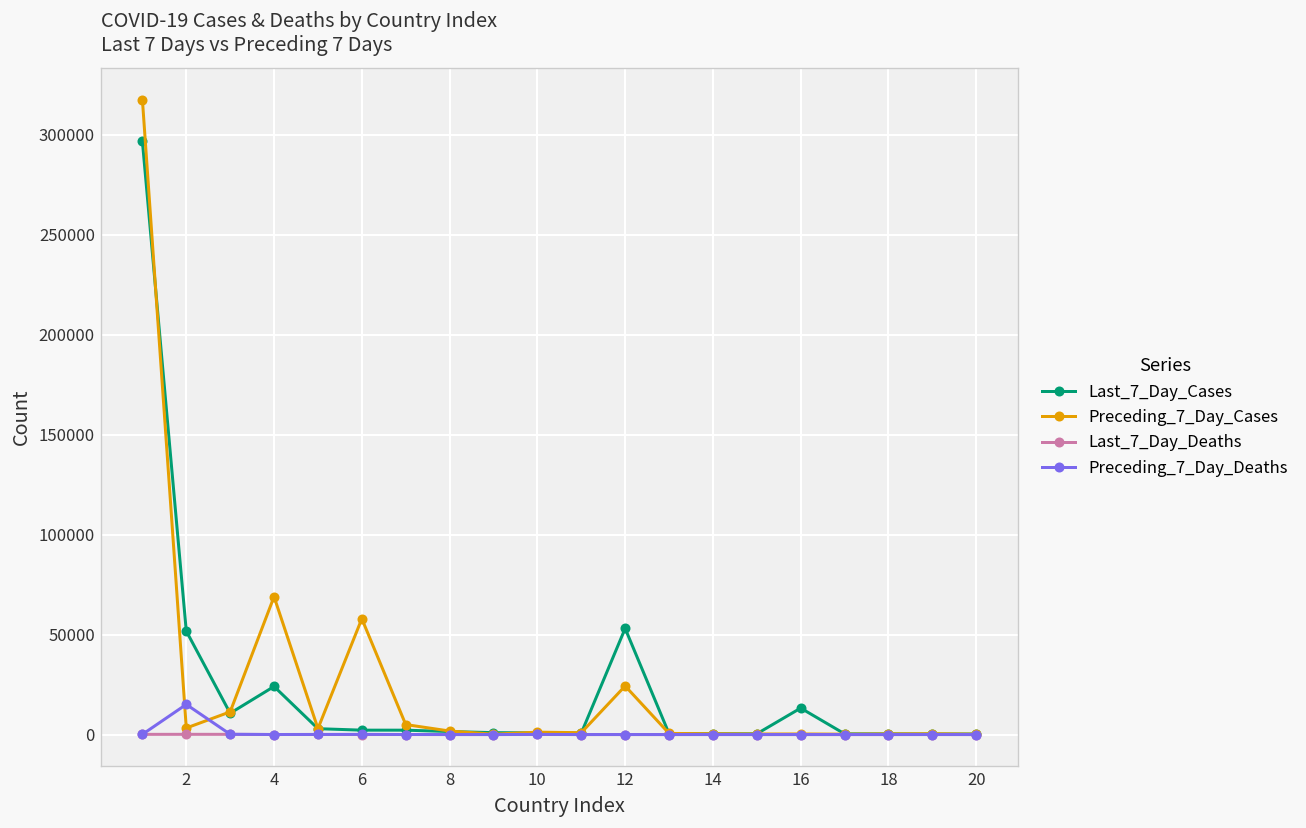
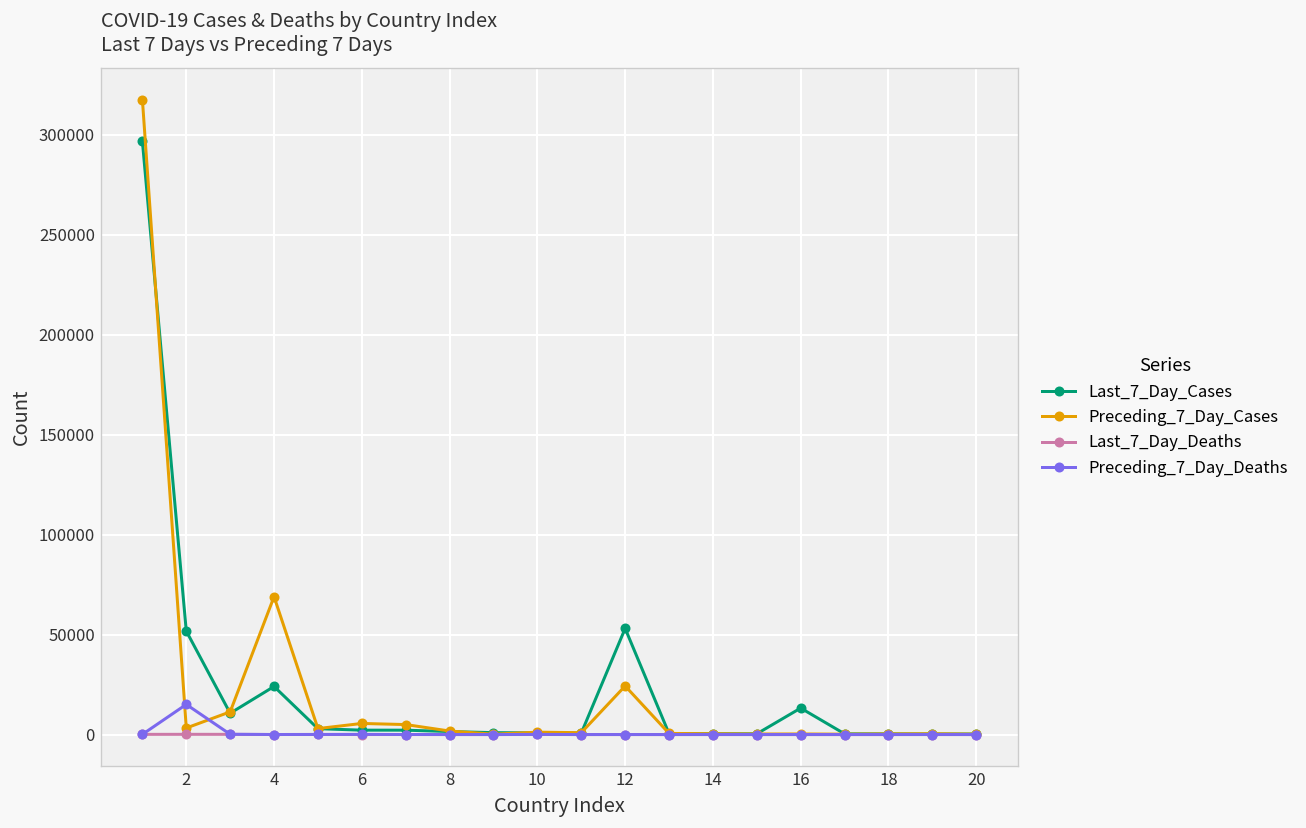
Preceding_7_Day_Cases, 6: 58000 -> 6000
